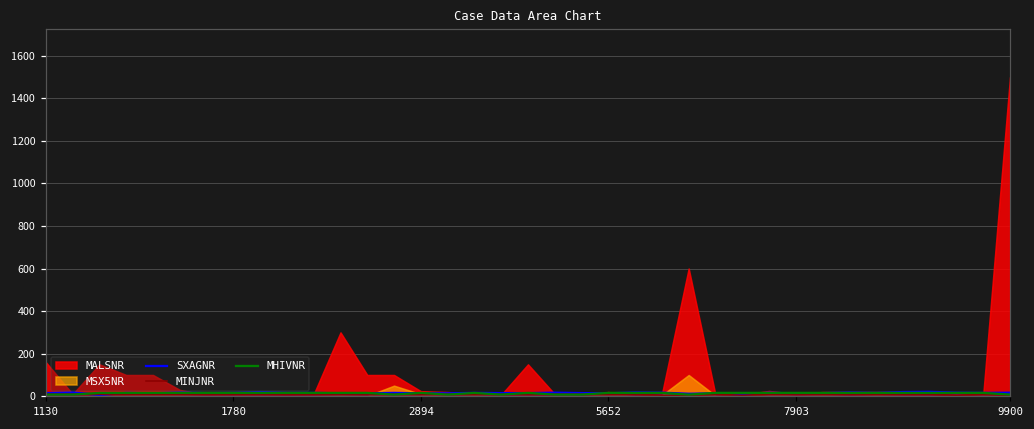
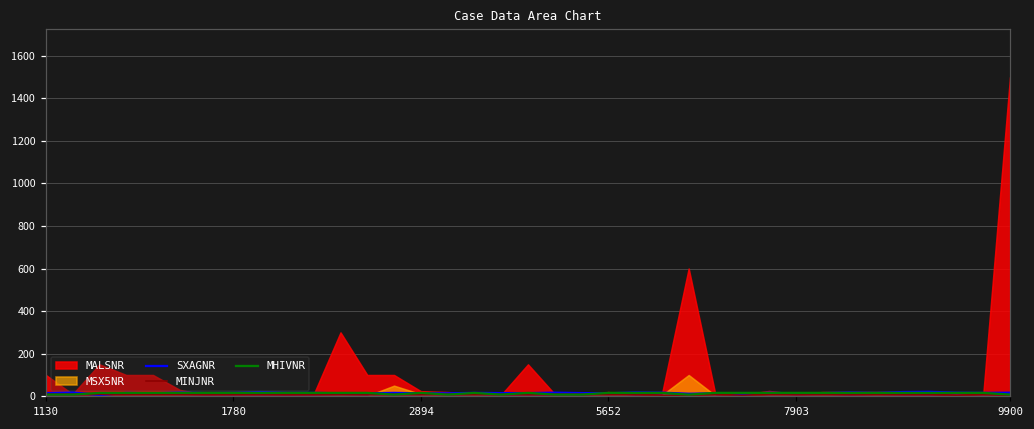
MALSNR, 1130: 160 -> 100
